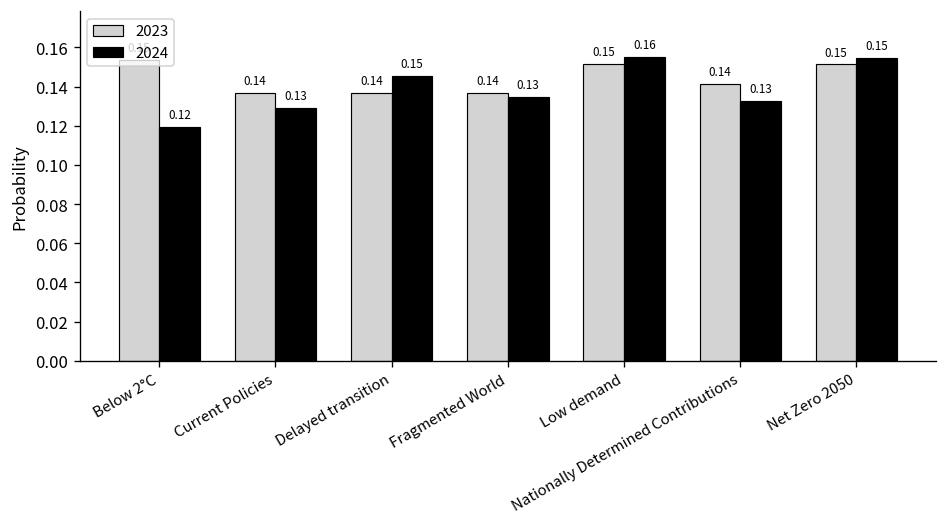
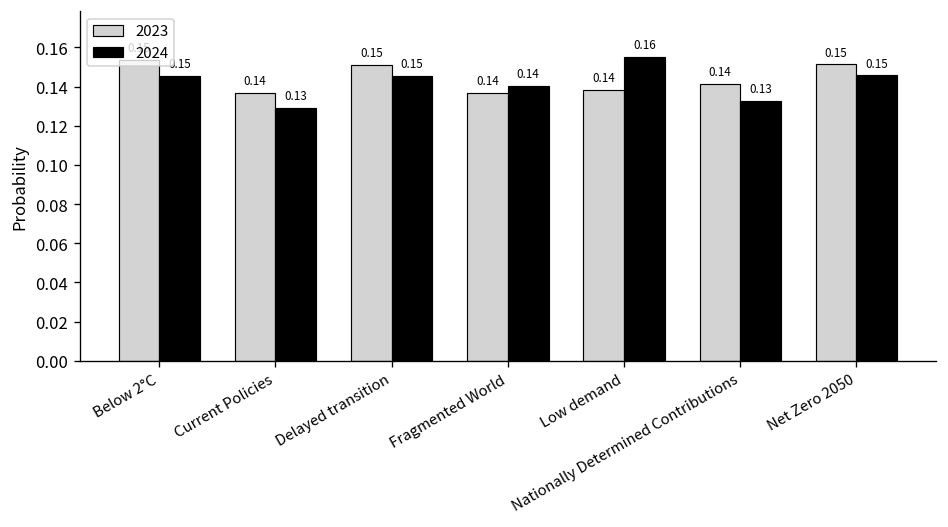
2024, Below 2°C: 0.119 -> 0.145
2023, Delayed transition: 0.14 -> 0.15
2024, Fragmented World: 0.13 -> 0.14
2023, Low demand: 0.15 -> 0.14
2024, Net Zero 2050: 0.155 -> 0.146
